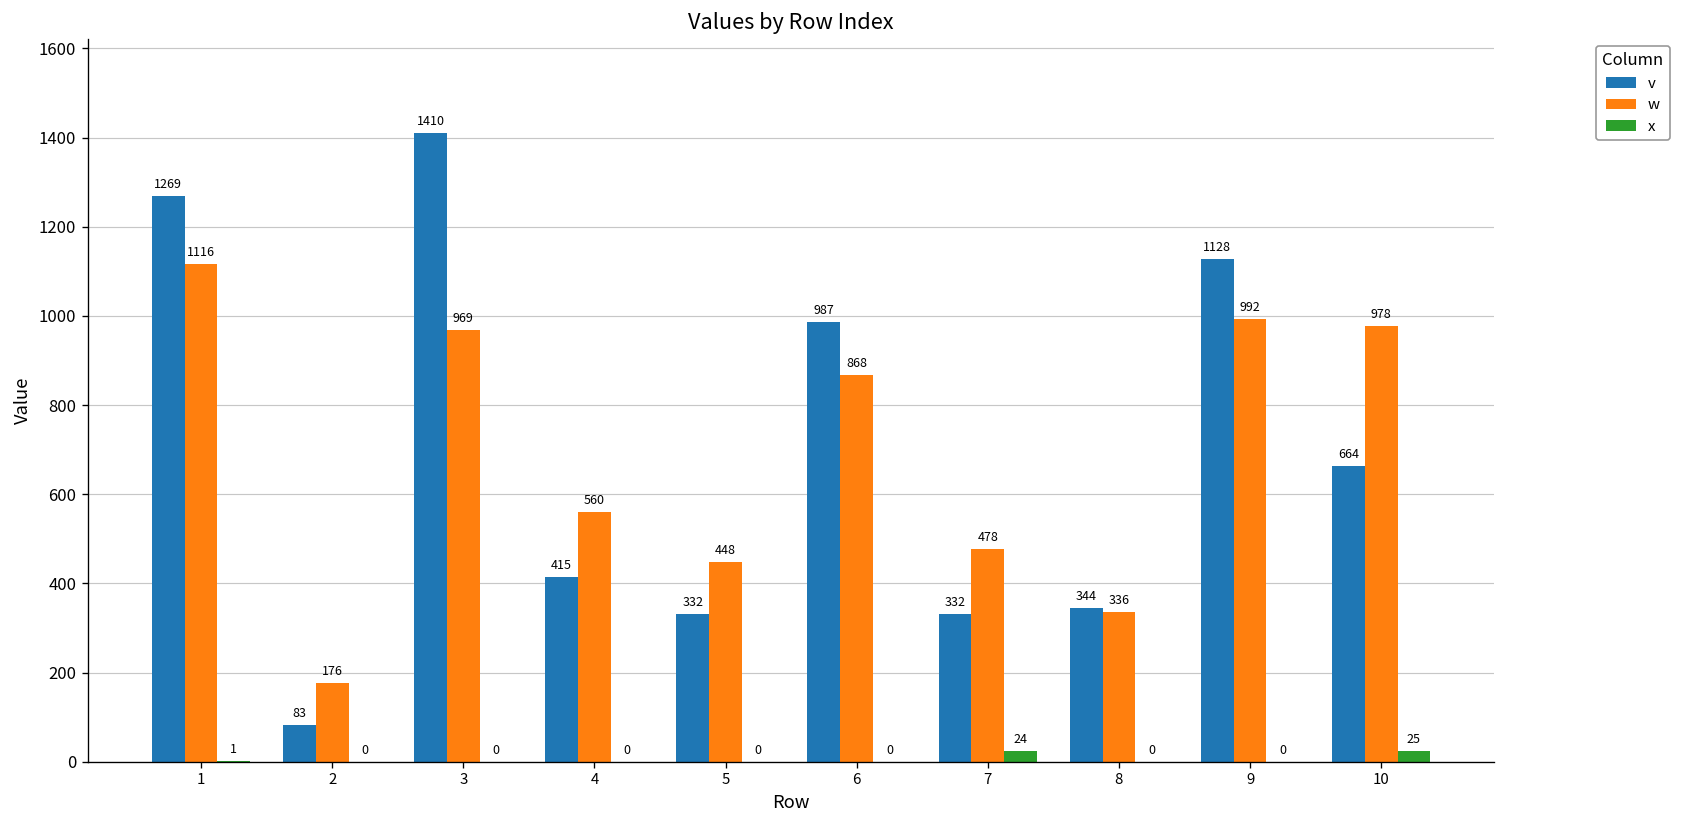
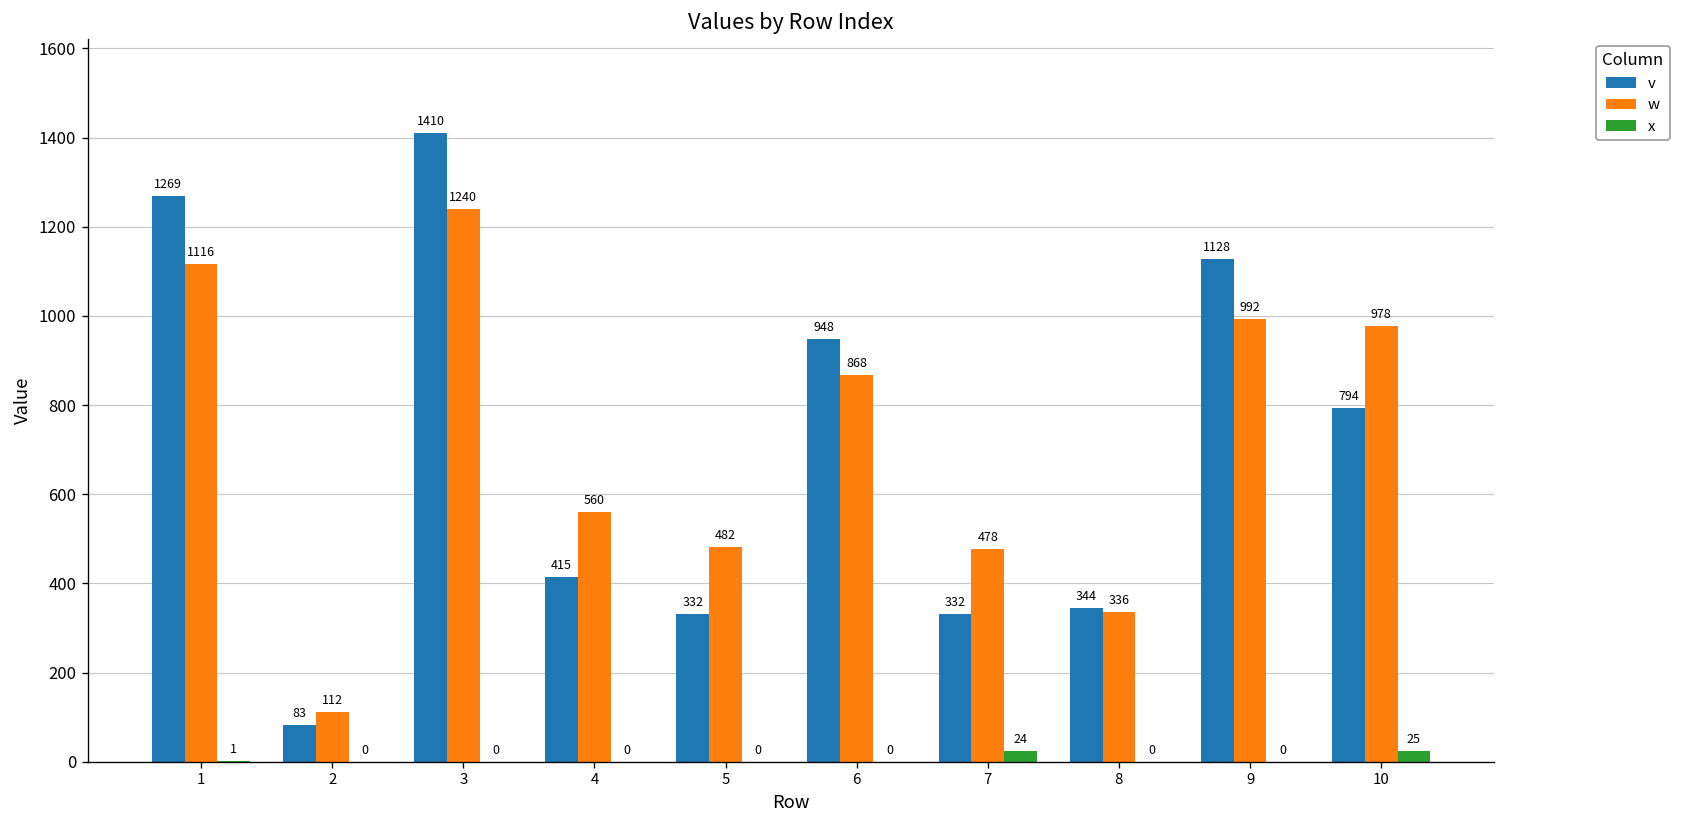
w, 2: 176 -> 112
w, 3: 969 -> 1240
w, 5: 448 -> 482
v, 6: 987 -> 948
v, 10: 664 -> 794
